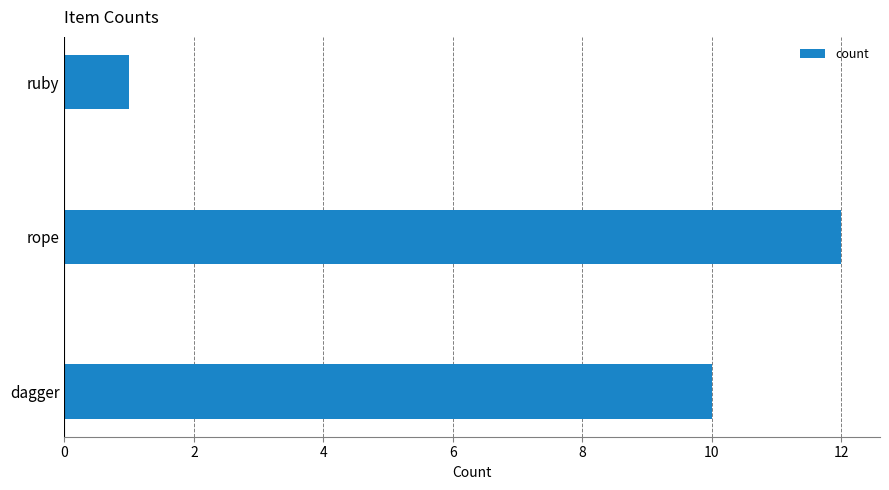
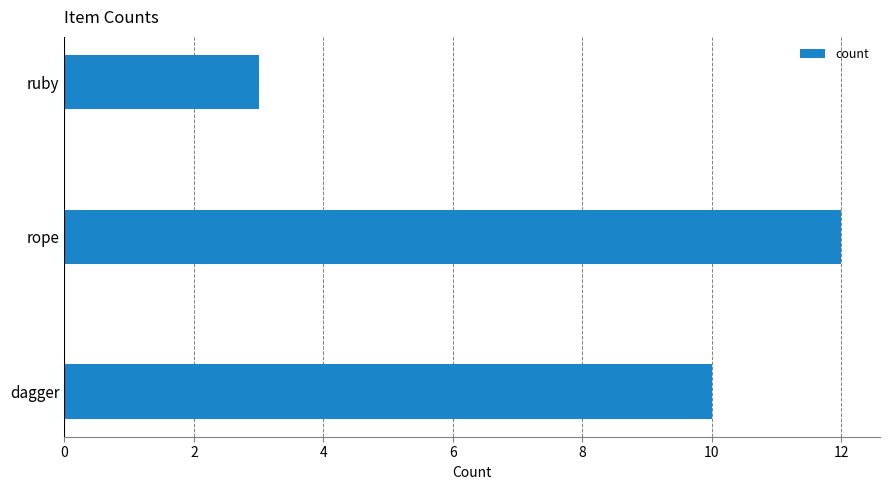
ruby: 1 -> 3
